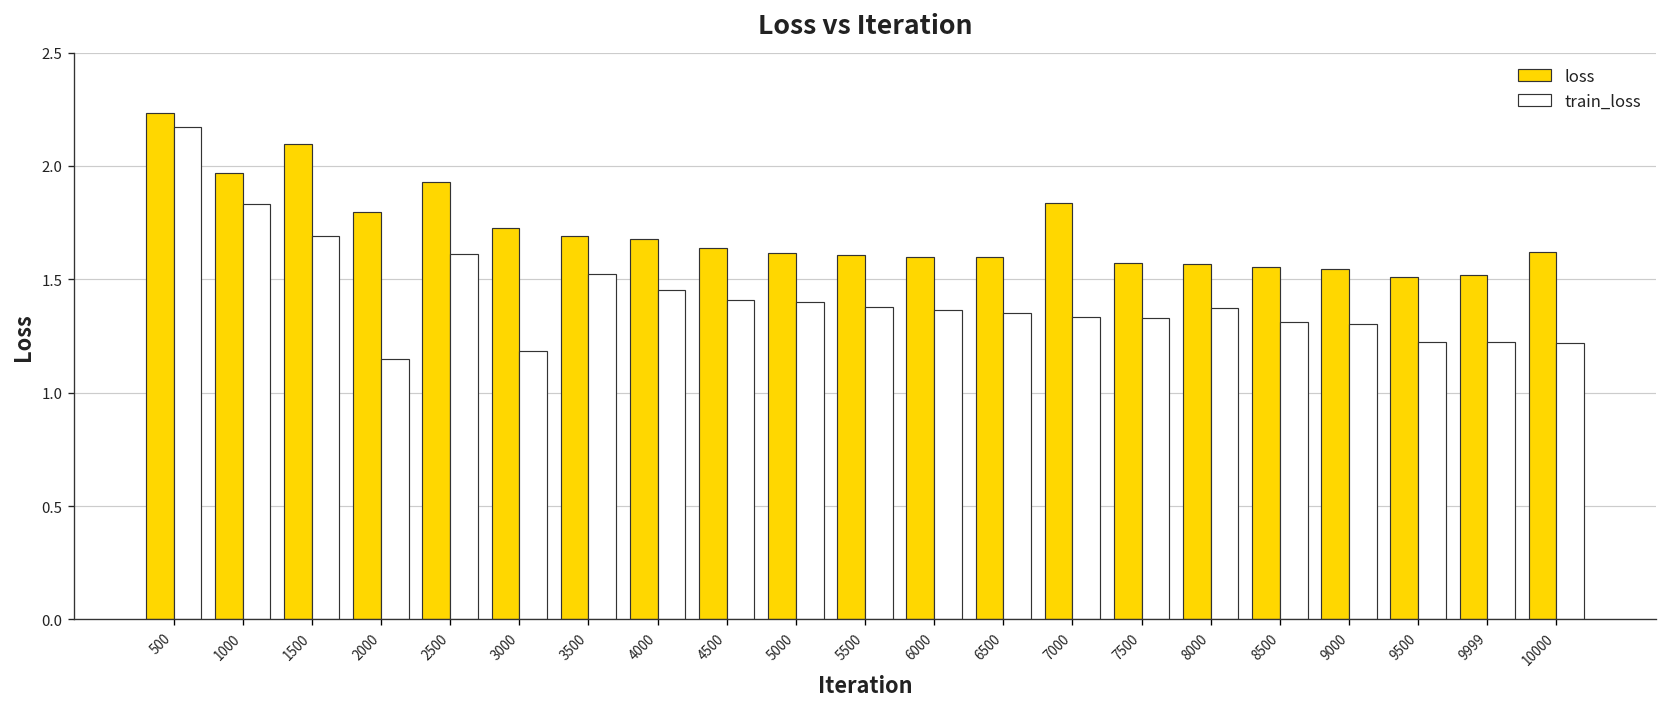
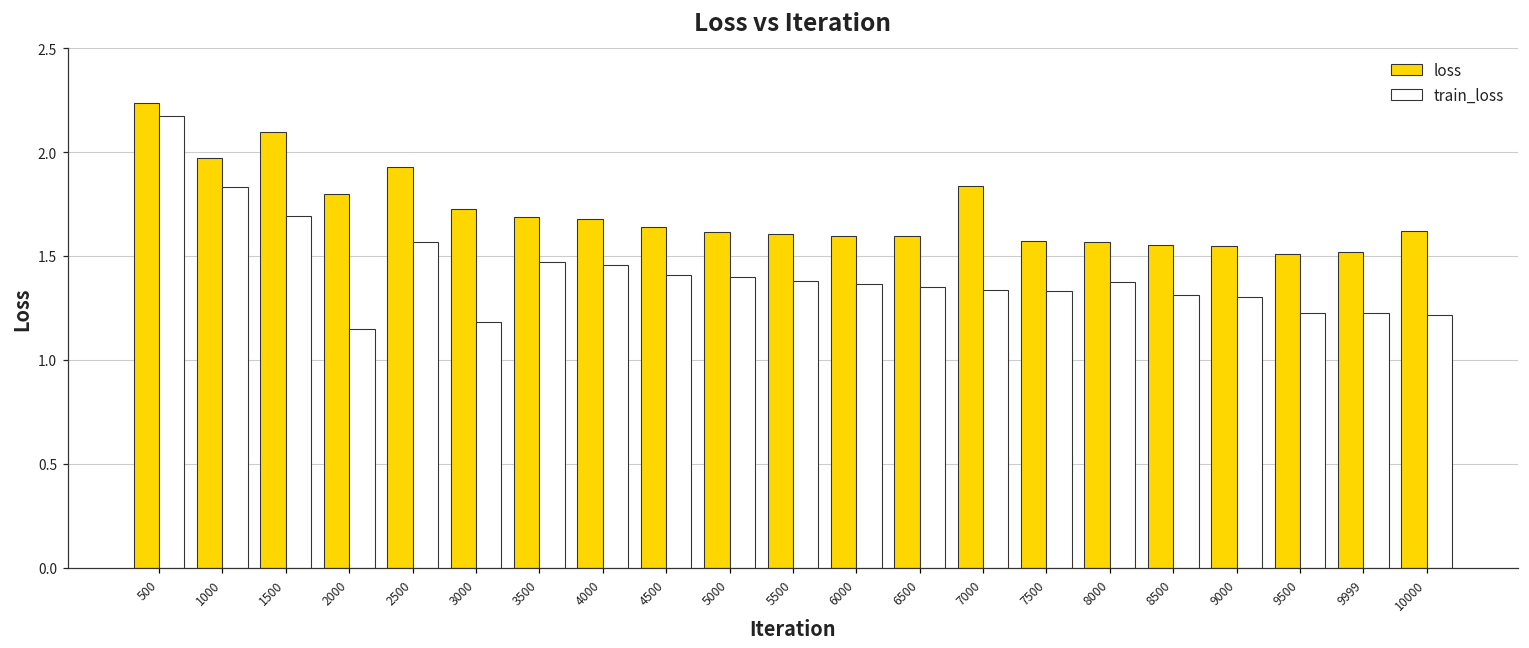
train_loss, 2500: 1.61 -> 1.57
train_loss, 3500: 1.52 -> 1.47
